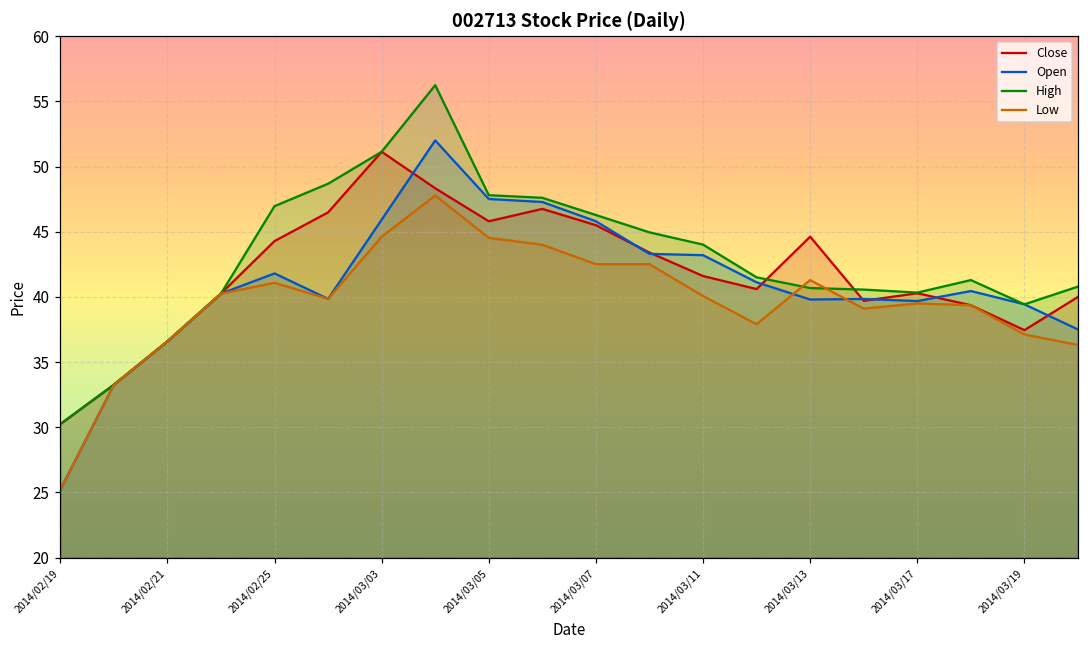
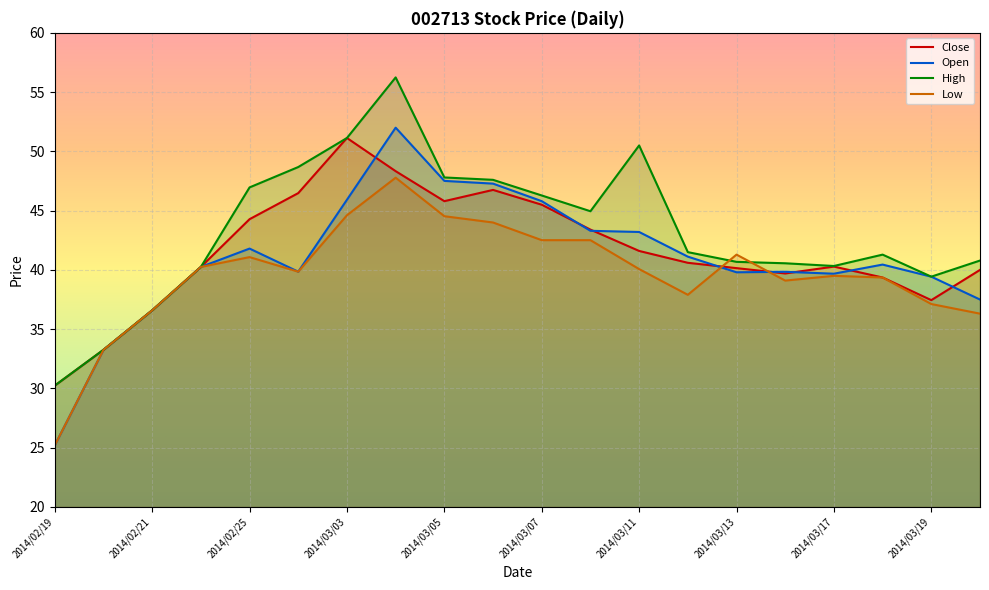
High, 2014/03/11: 44.0 -> 50.5
Close, 2014/03/13: 44.6 -> 40.2
